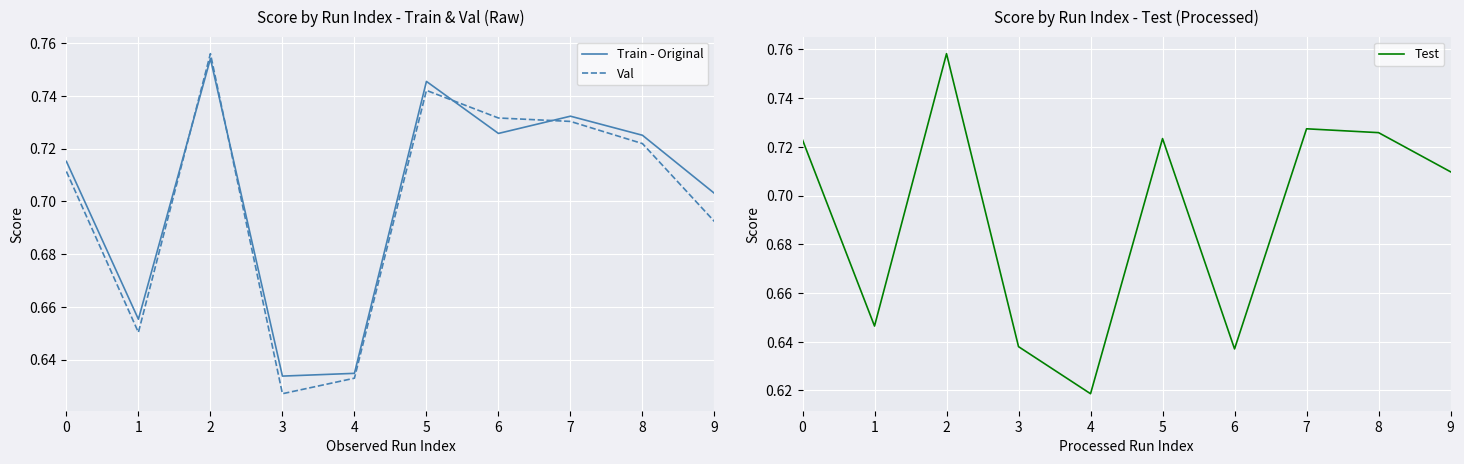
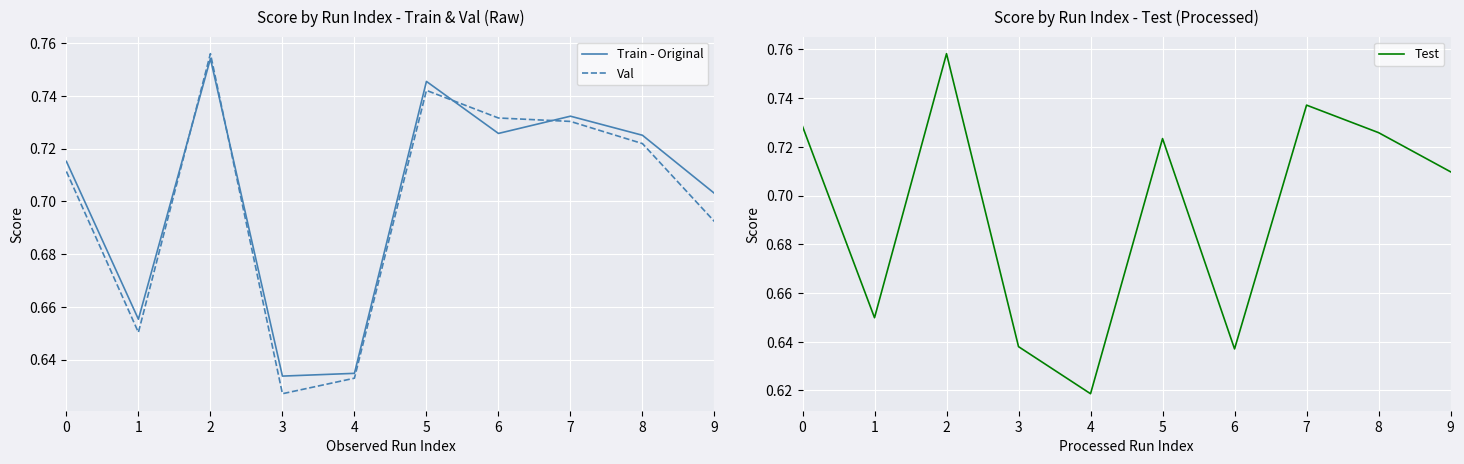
Score by Run Index - Test (Processed), 0: 0.723 -> 0.728
Score by Run Index - Test (Processed), 1: 0.646 -> 0.650
Score by Run Index - Test (Processed), 7: 0.727 -> 0.737
